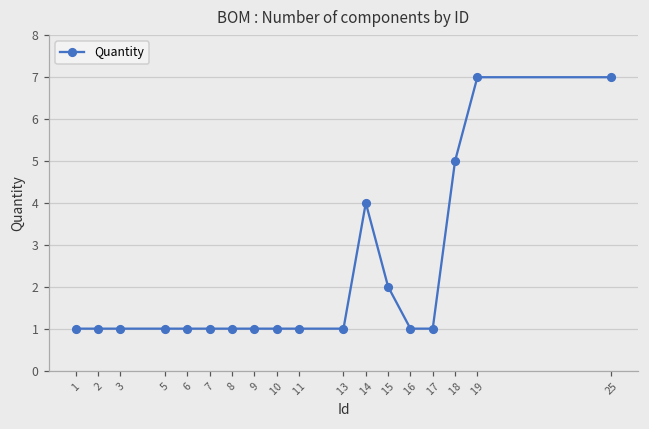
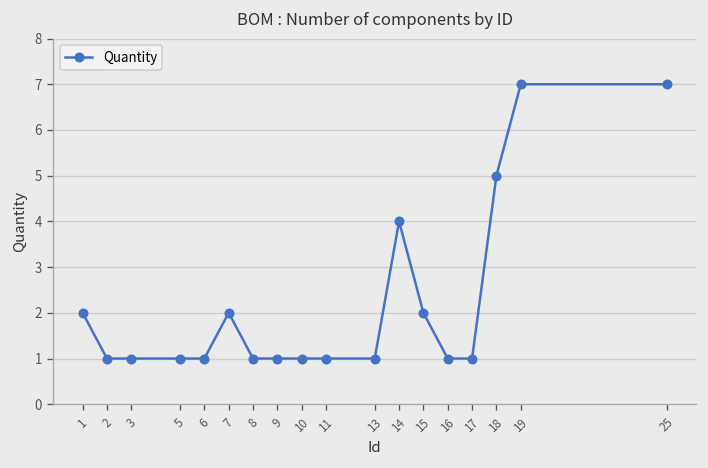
1: 1 -> 2
7: 1 -> 2
